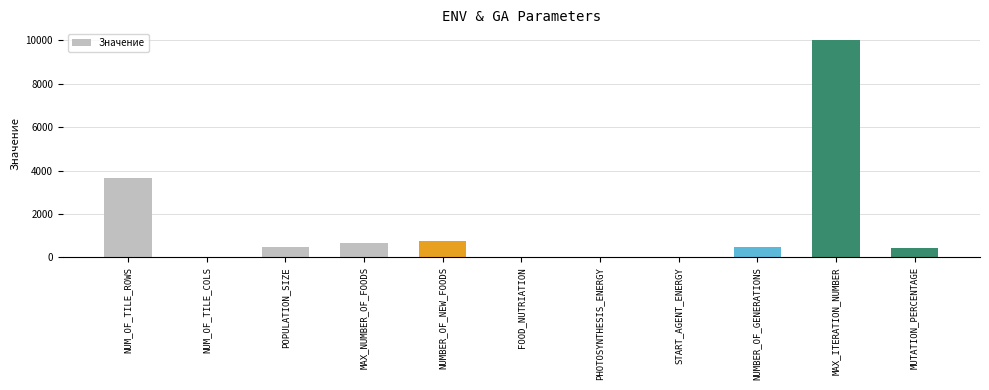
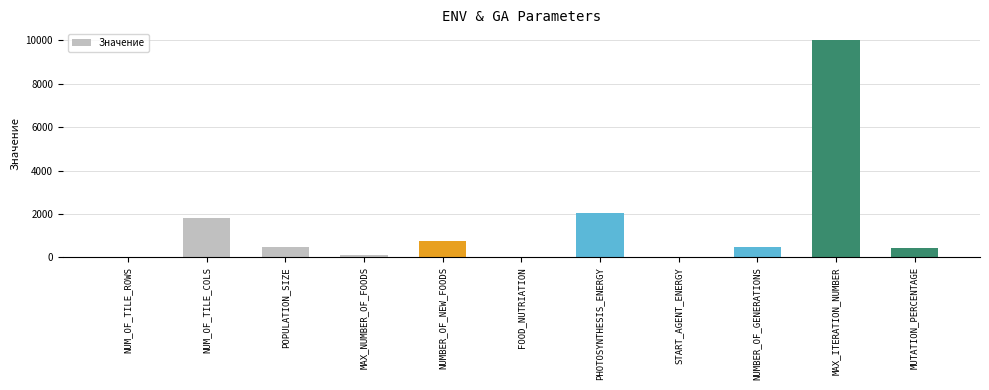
NUM_OF_TILE_ROWS: 3700 -> 0
NUM_OF_TILE_COLS: 0 -> 1800
MAX_NUMBER_OF_FOODS: 700 -> 100
PHOTOSYNTHESIS_ENERGY: 0 -> 2000
